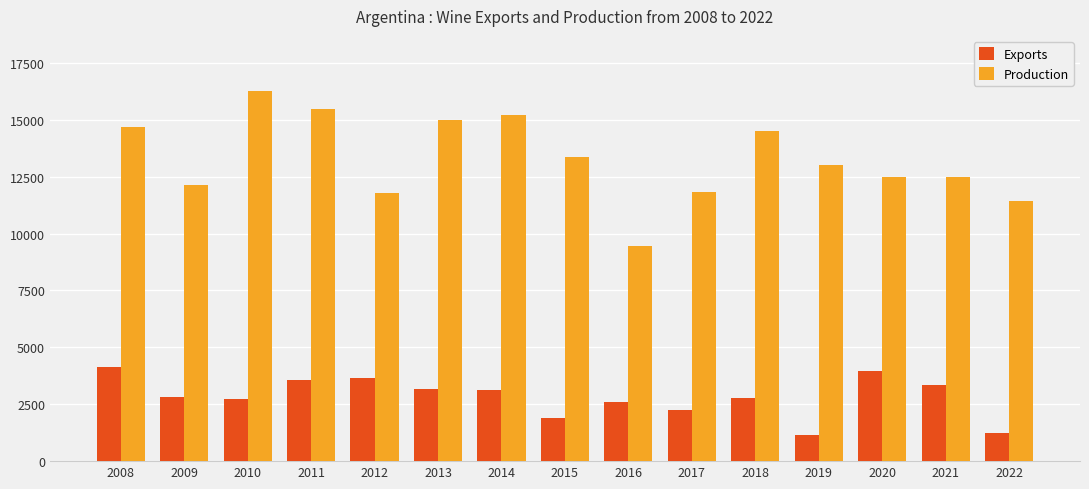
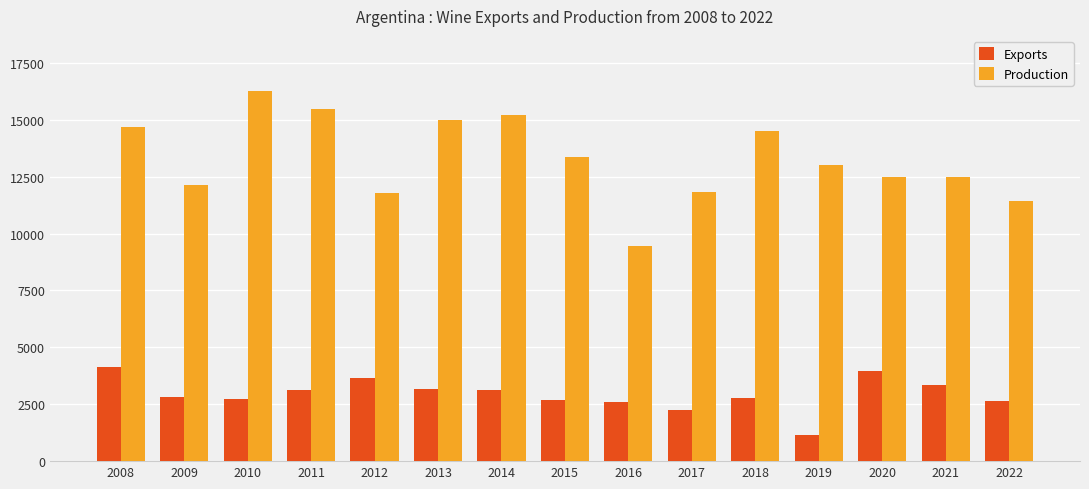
Exports, 2011: 3600 -> 3100
Exports, 2015: 1900 -> 2700
Exports, 2022: 1200 -> 2700
